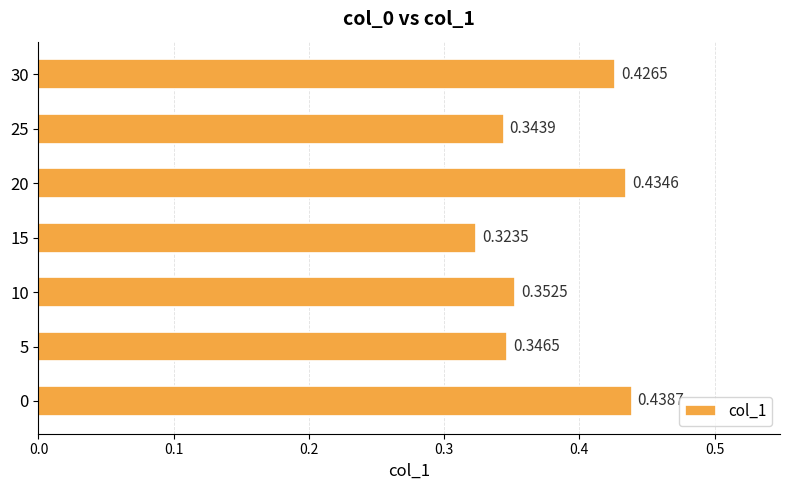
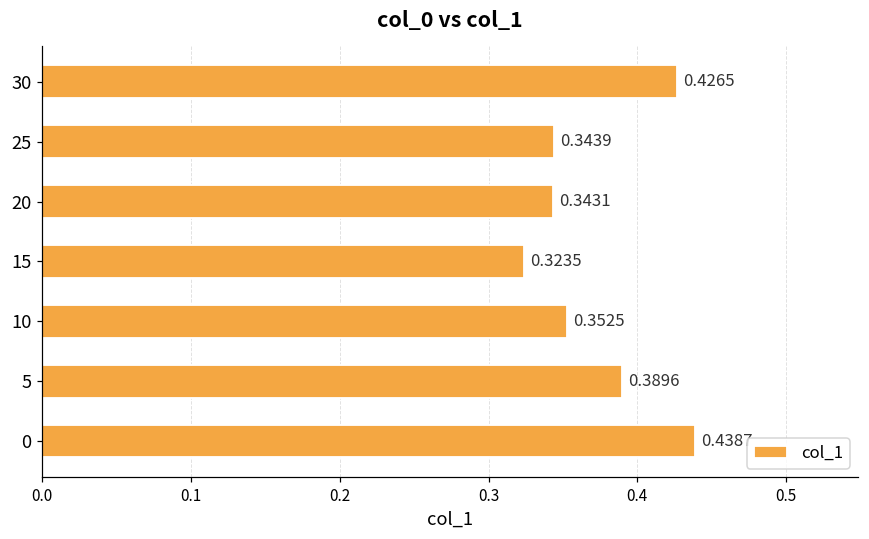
20: 0.4346 -> 0.3431
5: 0.3465 -> 0.3896
